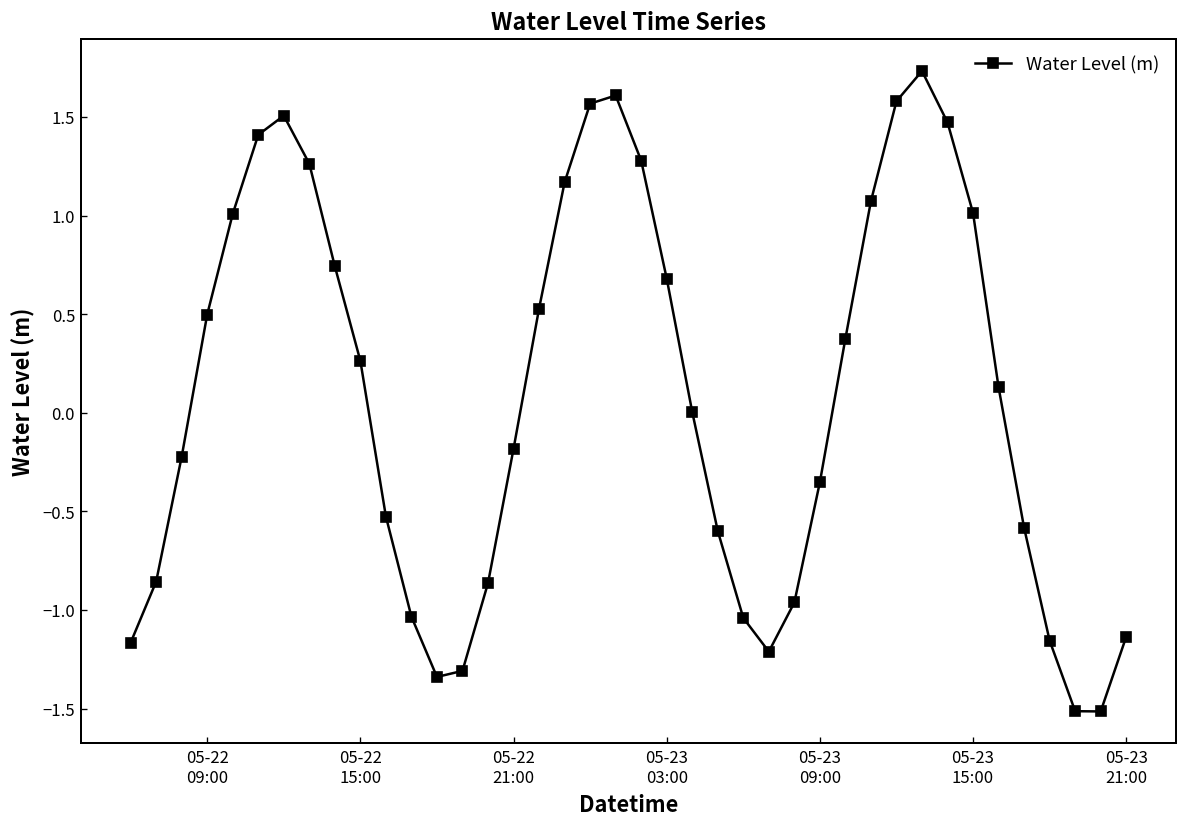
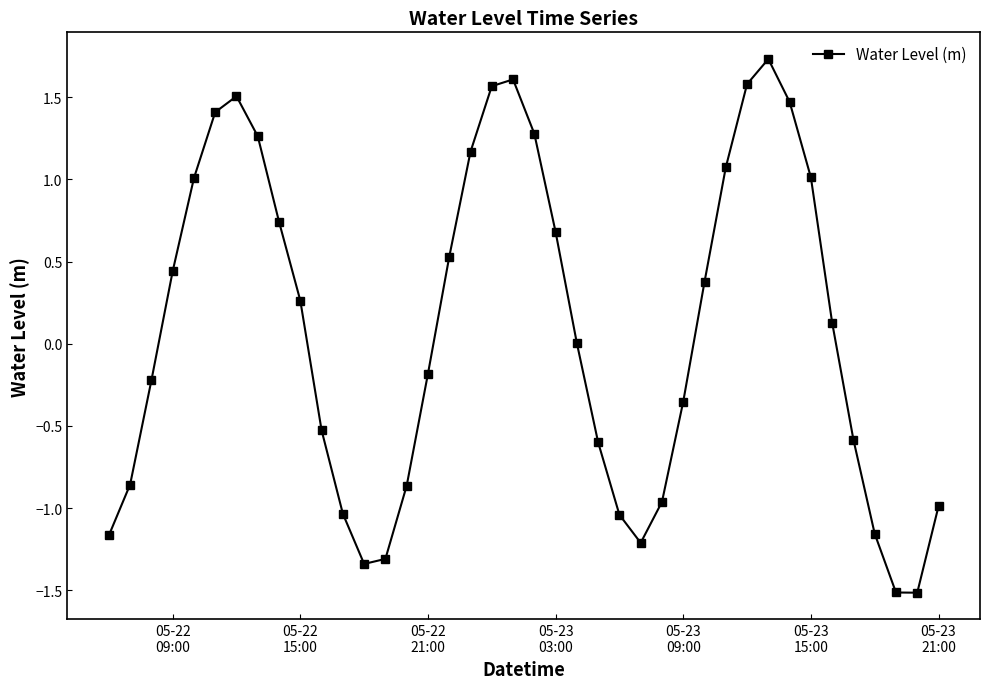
05-22 09:00: 0.50 -> 0.44
05-23 21:00: -1.14 -> -0.99
